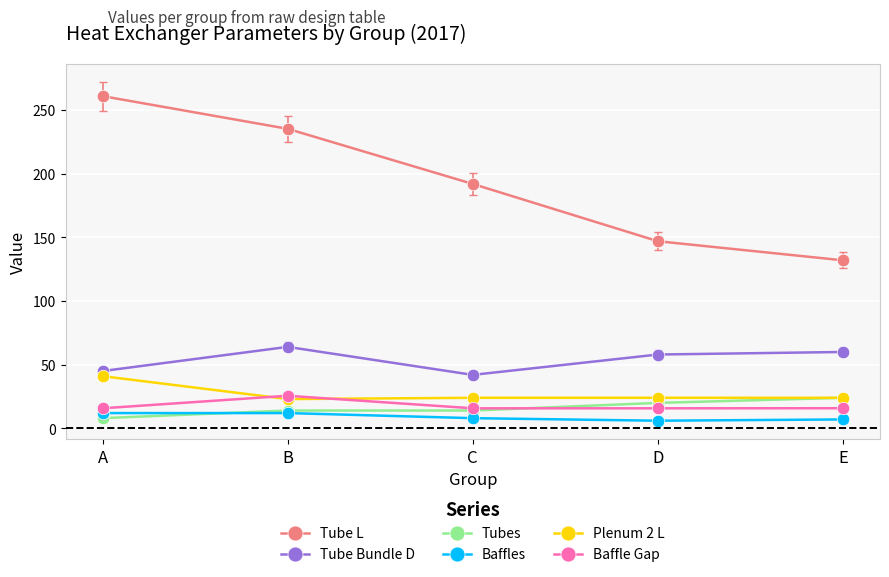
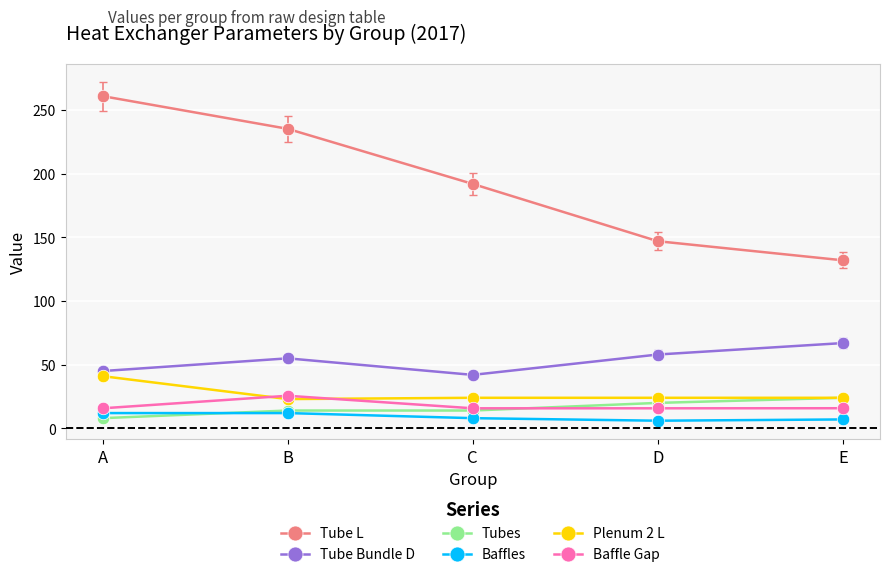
Tube Bundle D, B: 64 -> 55
Tube Bundle D, E: 60 -> 67
